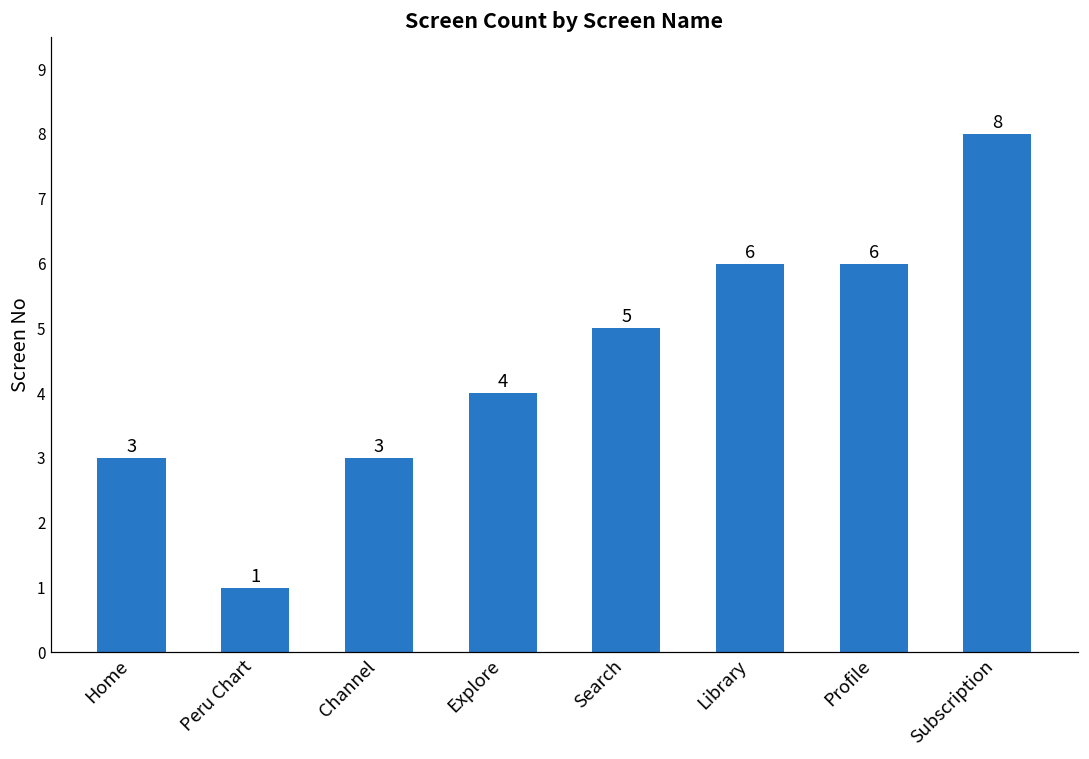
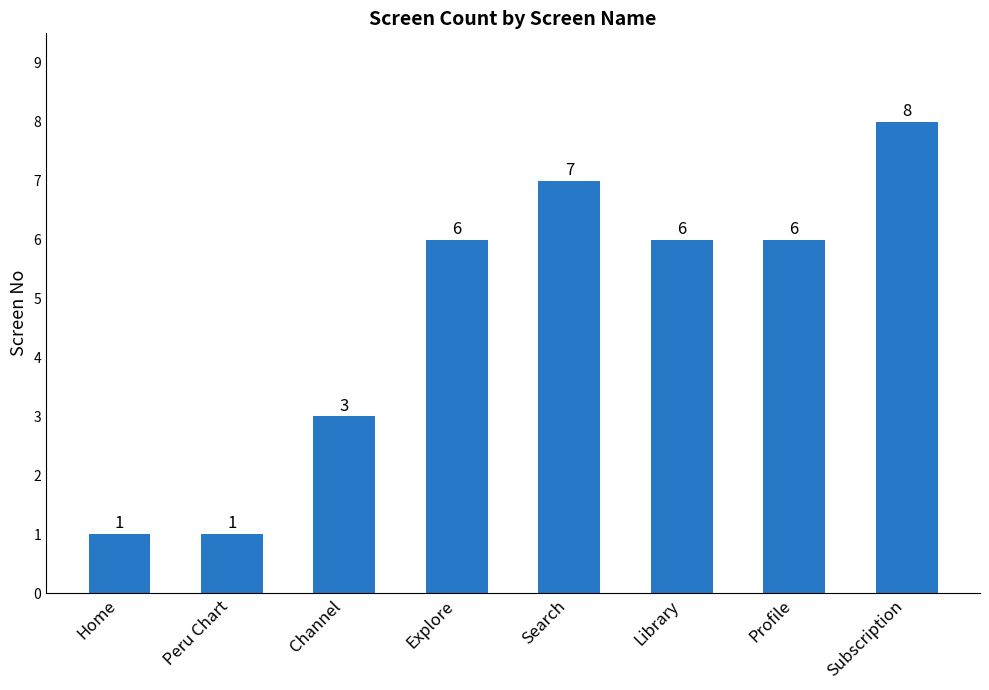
Home: 3 -> 1
Explore: 4 -> 6
Search: 5 -> 7
